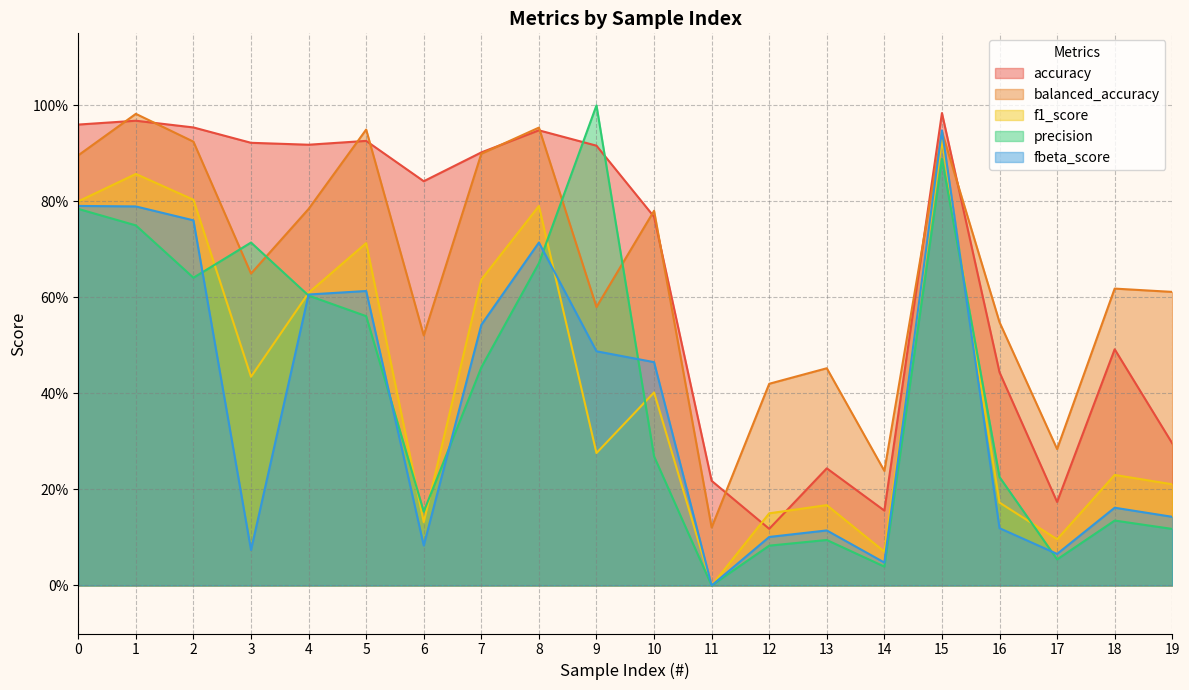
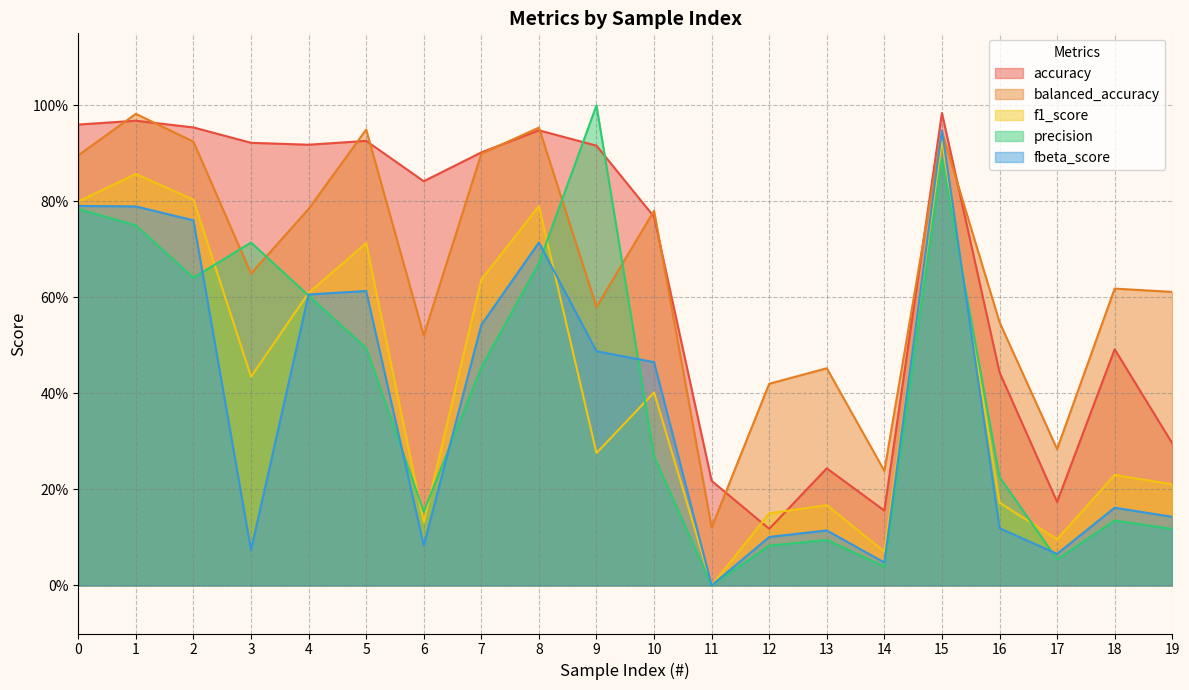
precision, 5: 56% -> 49%
